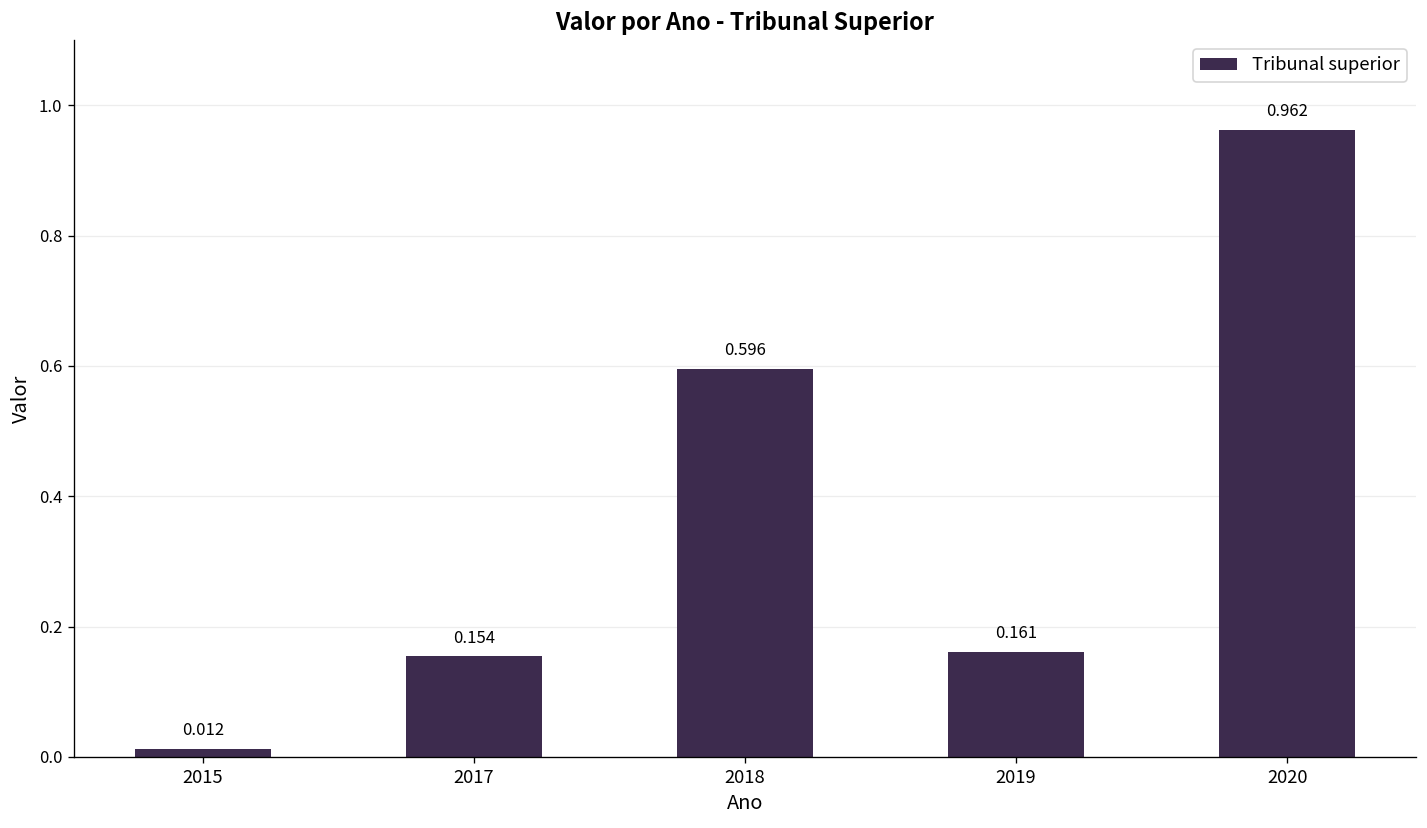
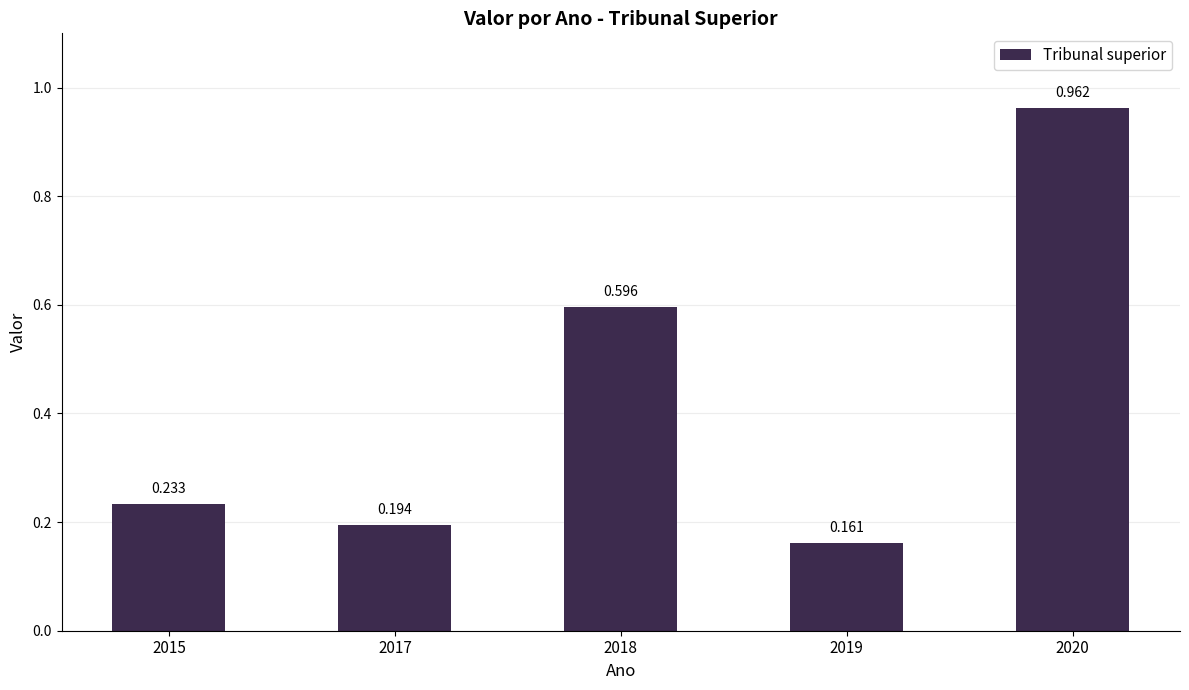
2015: 0.012 -> 0.233
2017: 0.154 -> 0.194
